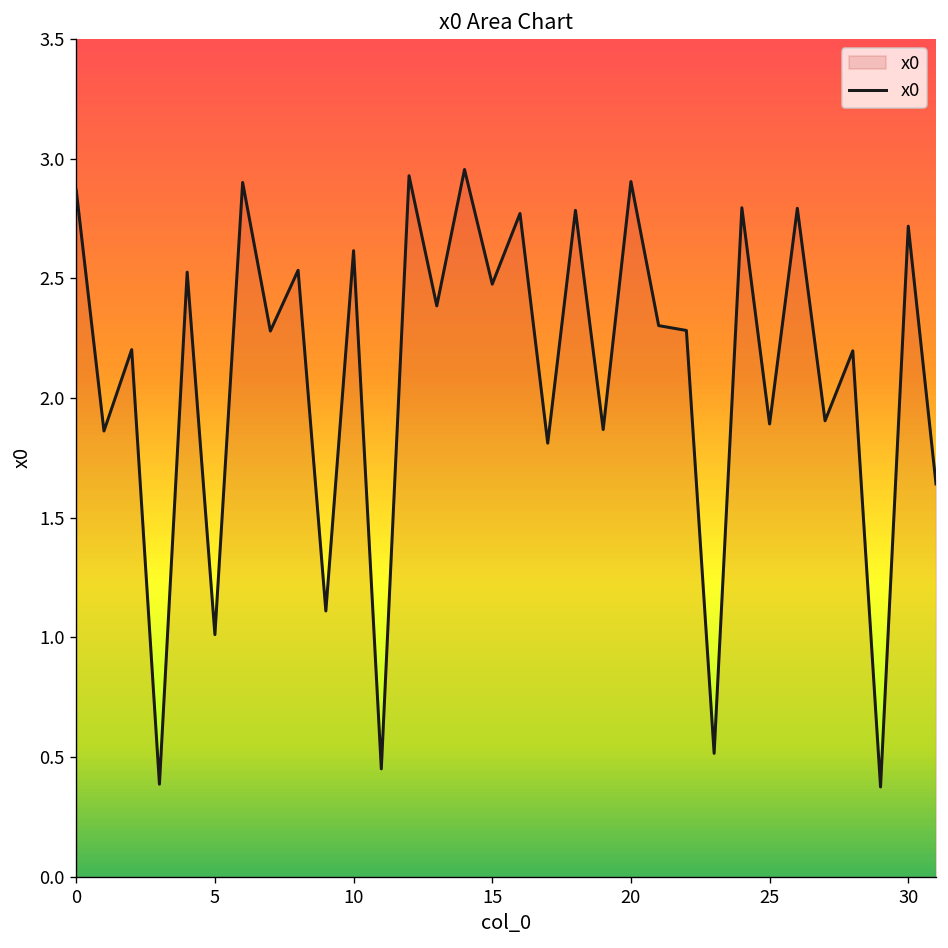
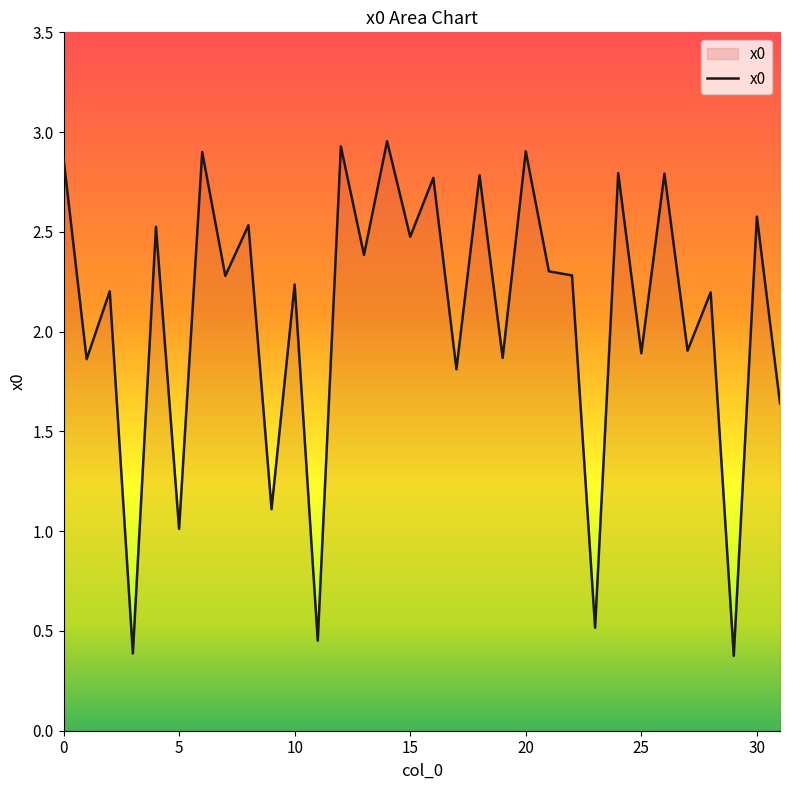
10: 2.62 -> 2.24
30: 2.72 -> 2.58
